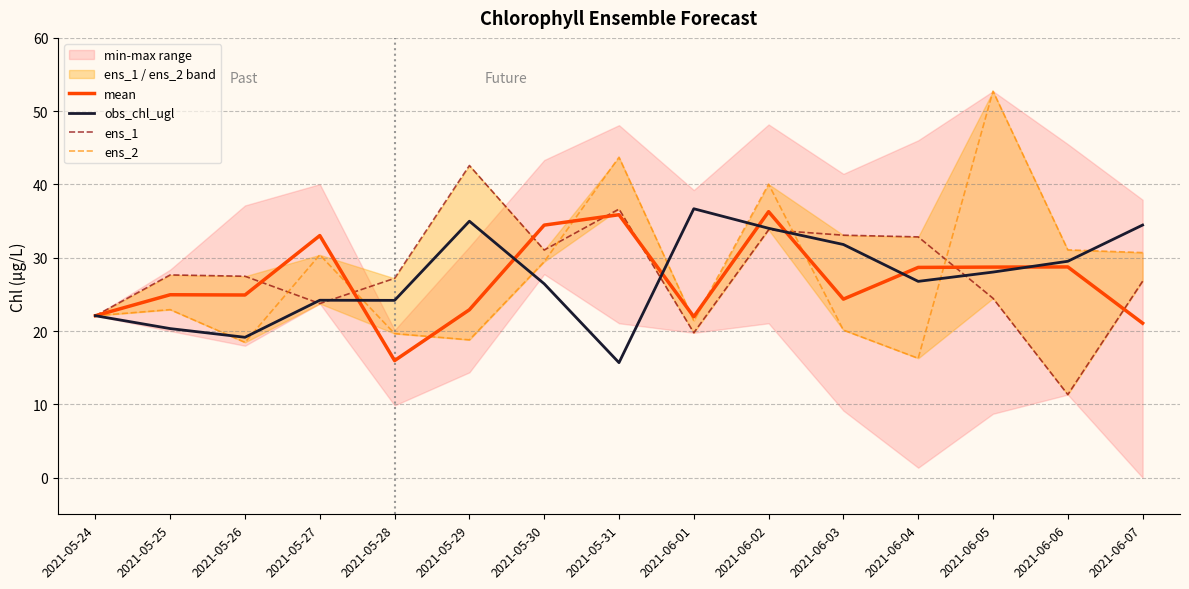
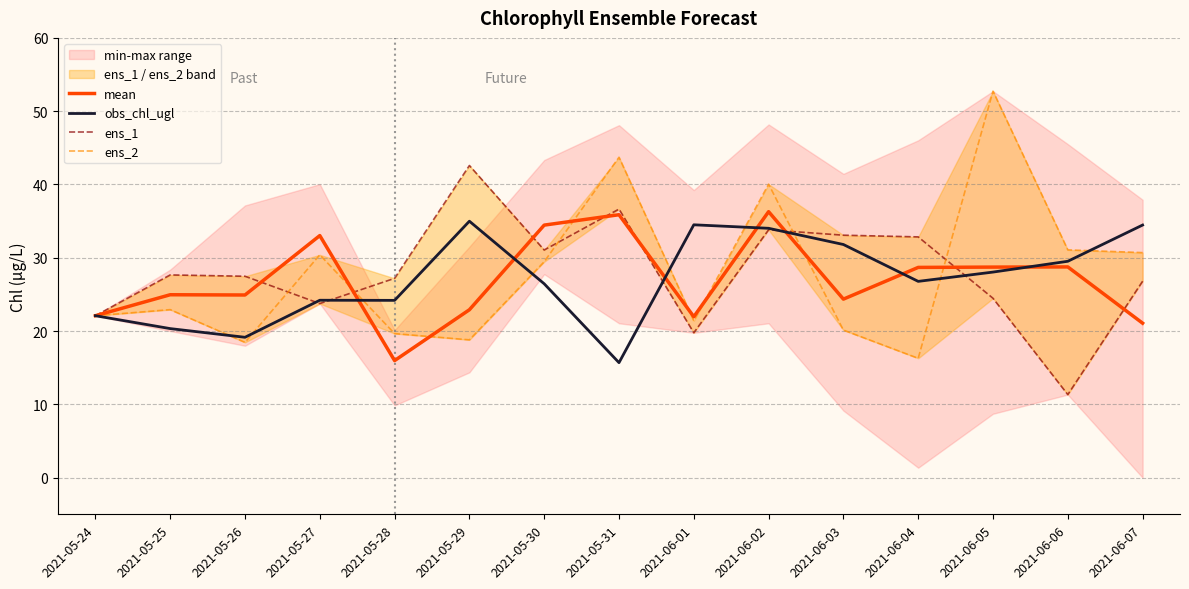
obs_chl_ugl, 2021-06-01: 37 -> 34
